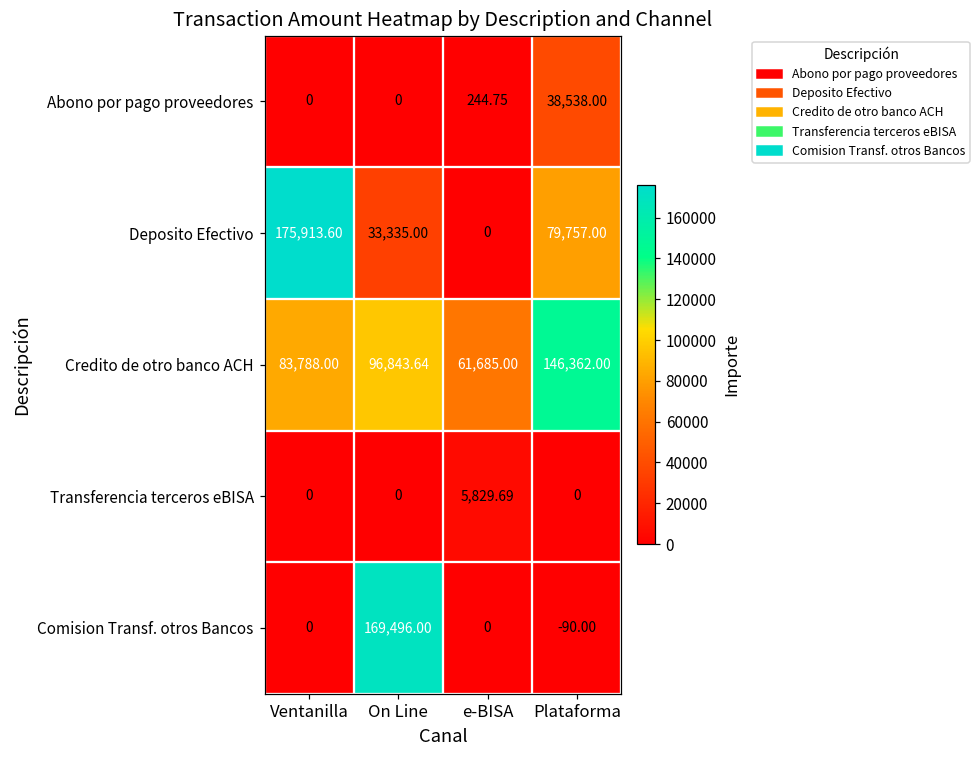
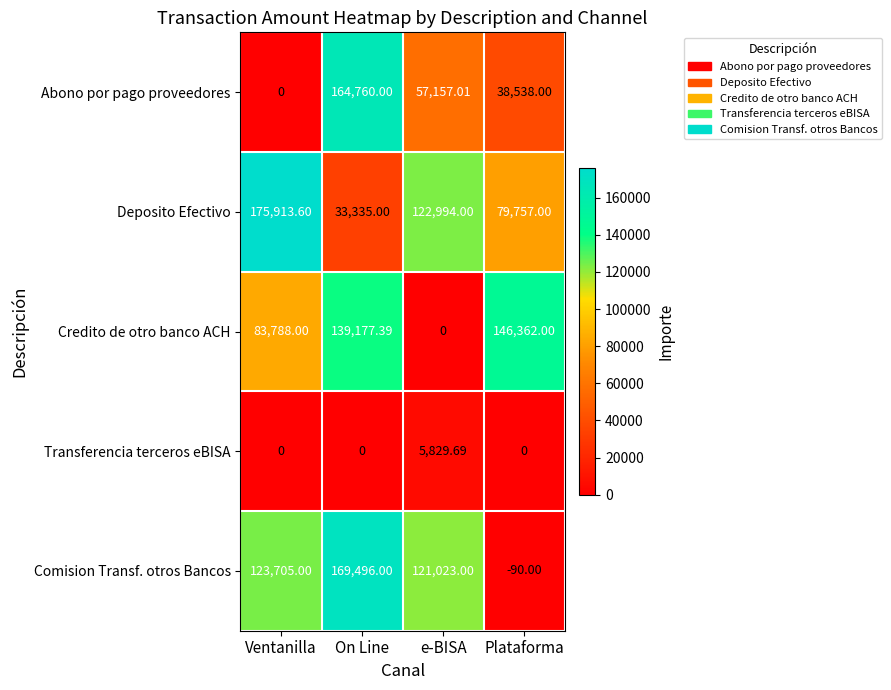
Abono por pago proveedores, On Line: 0 -> 164,760.00
Abono por pago proveedores, e-BISA: 244.75 -> 57,157.01
Deposito Efectivo, e-BISA: 0 -> 122,994.00
Credito de otro banco ACH, On Line: 96,843.64 -> 139,177.39
Credito de otro banco ACH, e-BISA: 61,685.00 -> 0
Comision Transf. otros Bancos, Ventanilla: 0 -> 123,705.00
Comision Transf. otros Bancos, e-BISA: 0 -> 121,023.00
